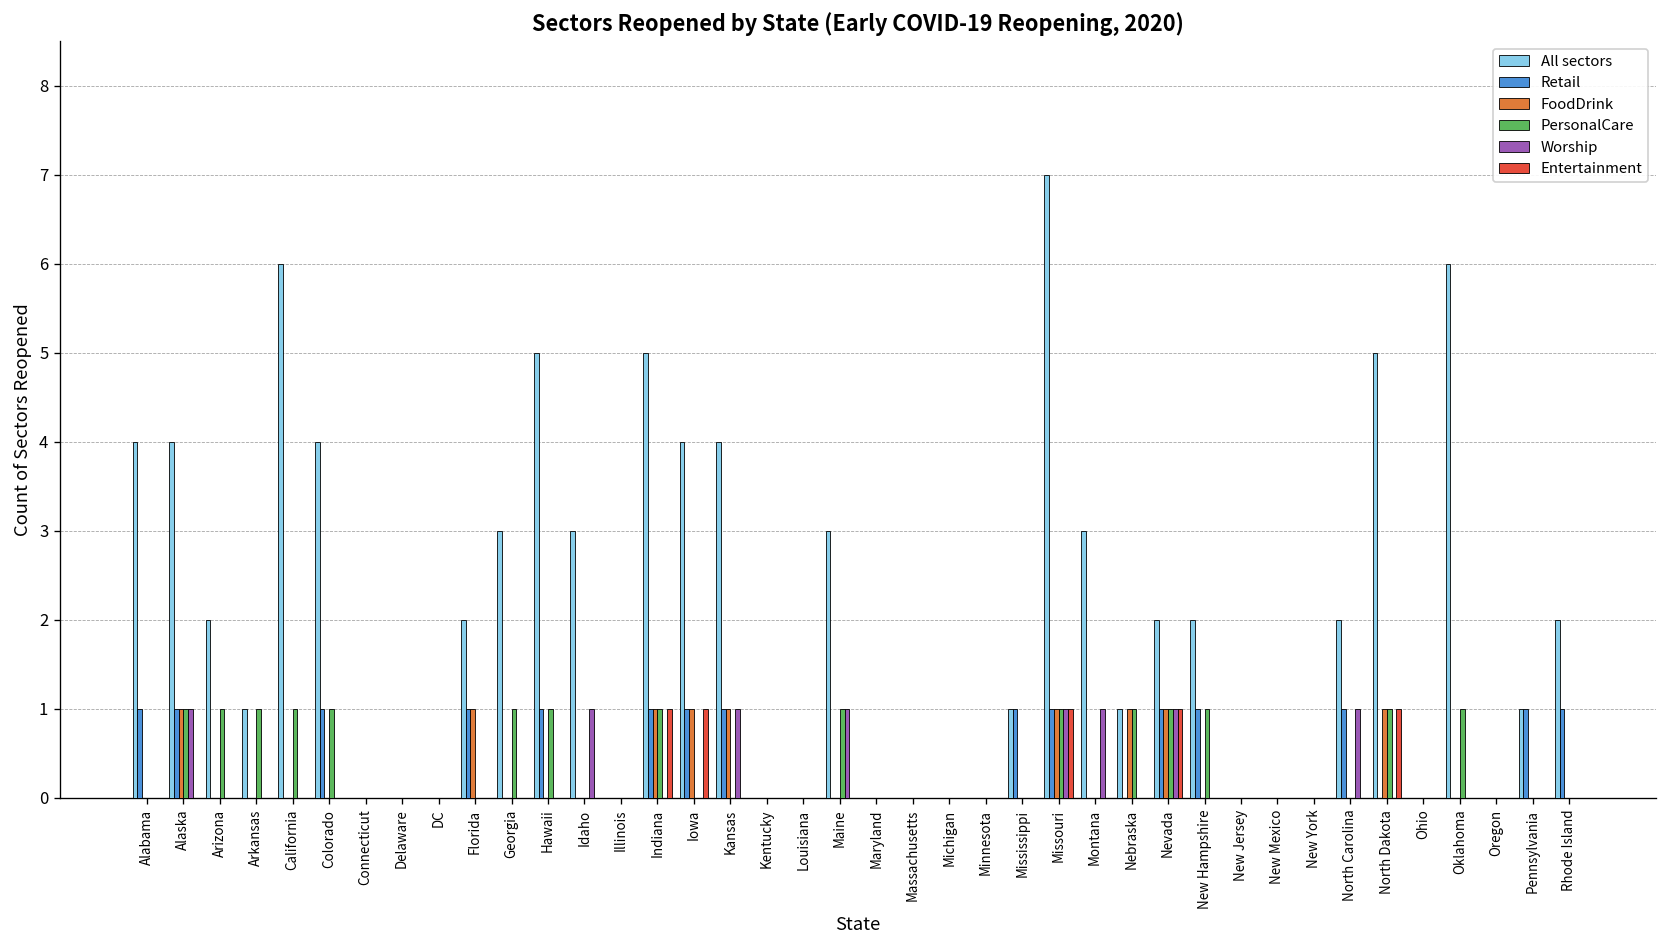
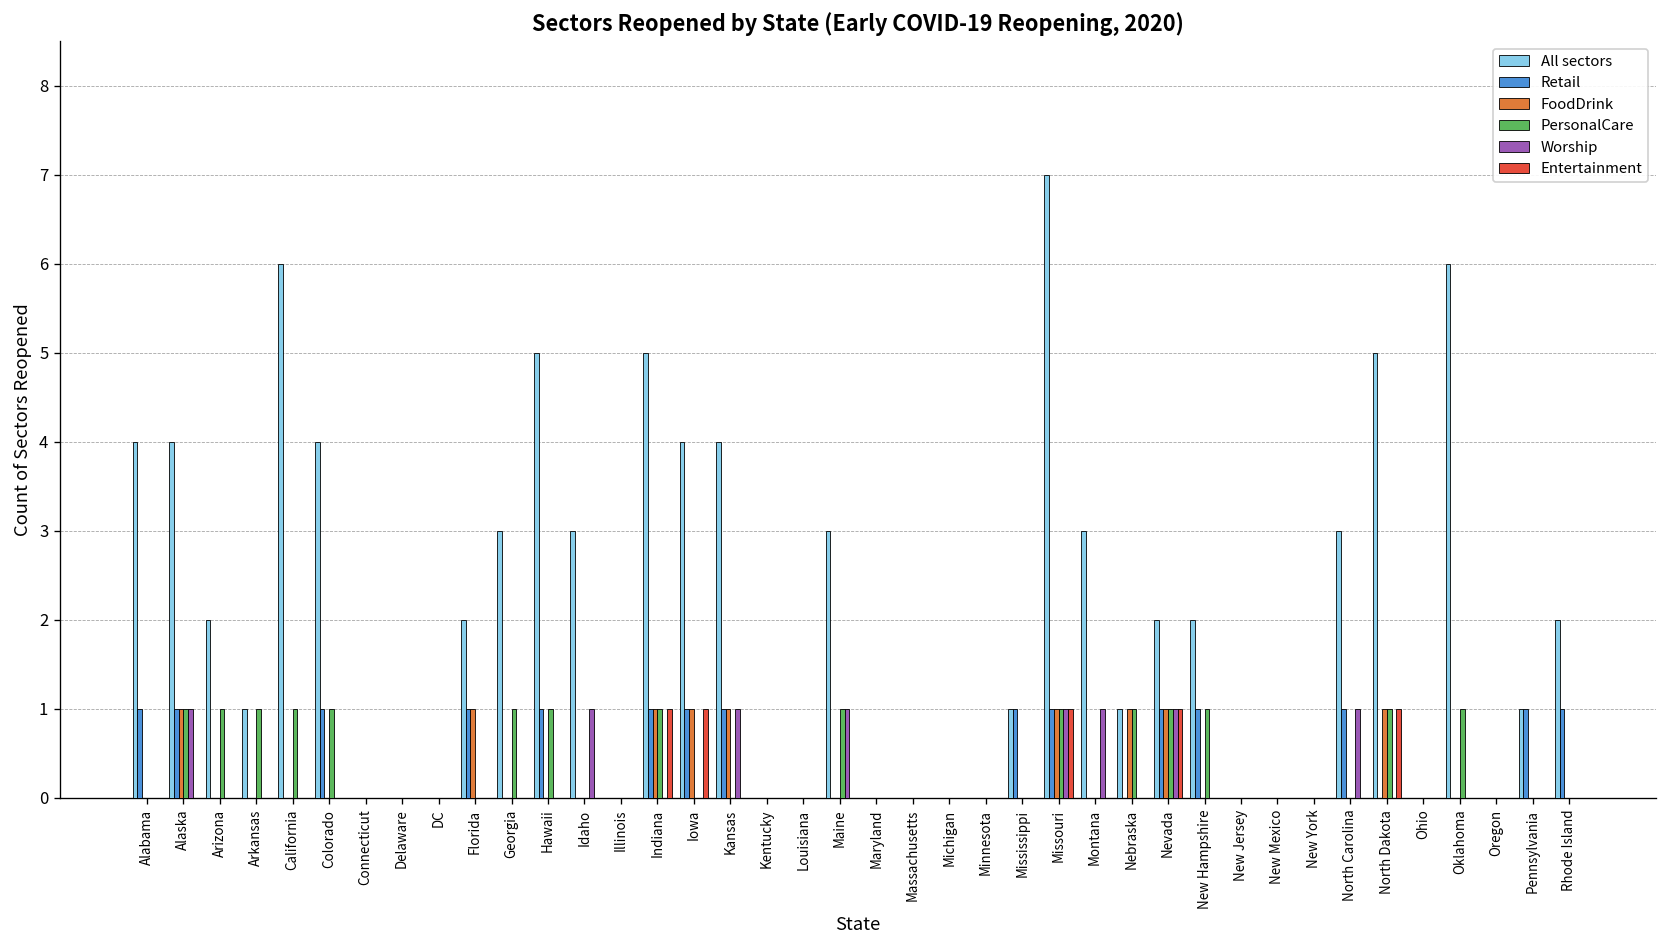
All sectors, North Carolina: 2 -> 3
